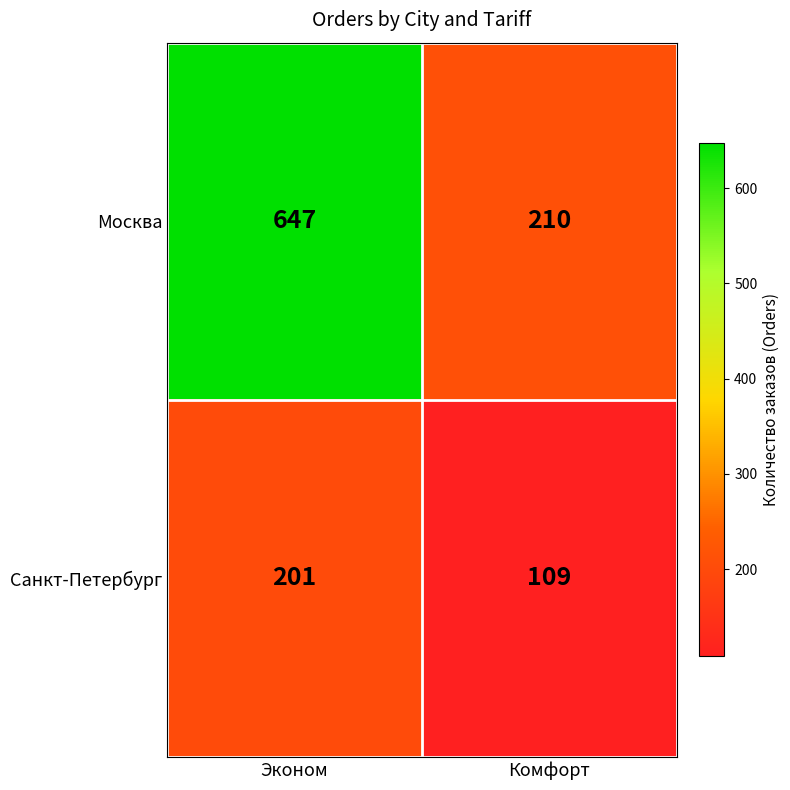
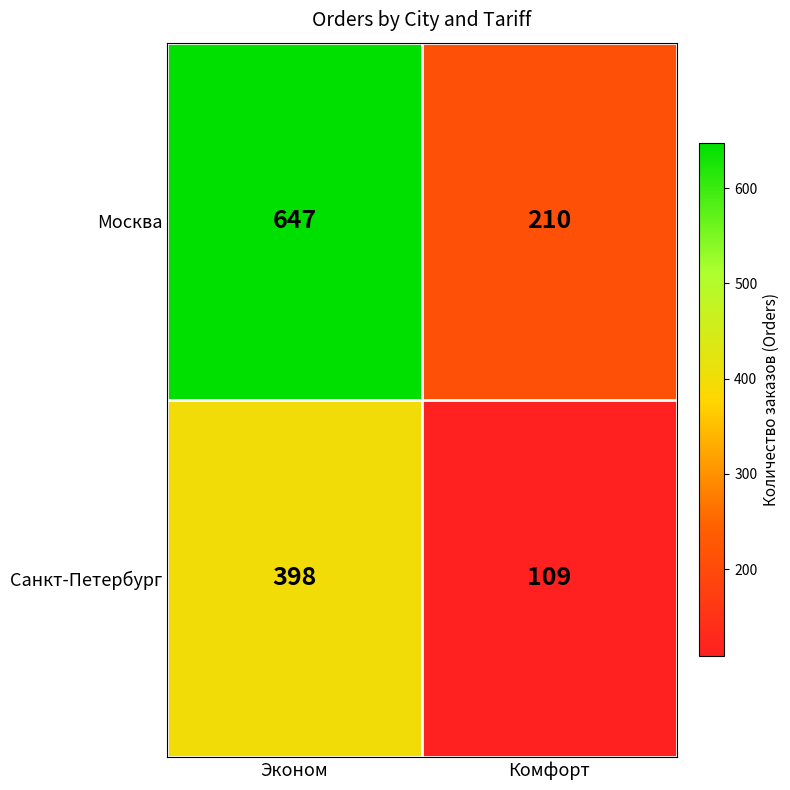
Санкт-Петербург, Эконом: 201 -> 398
